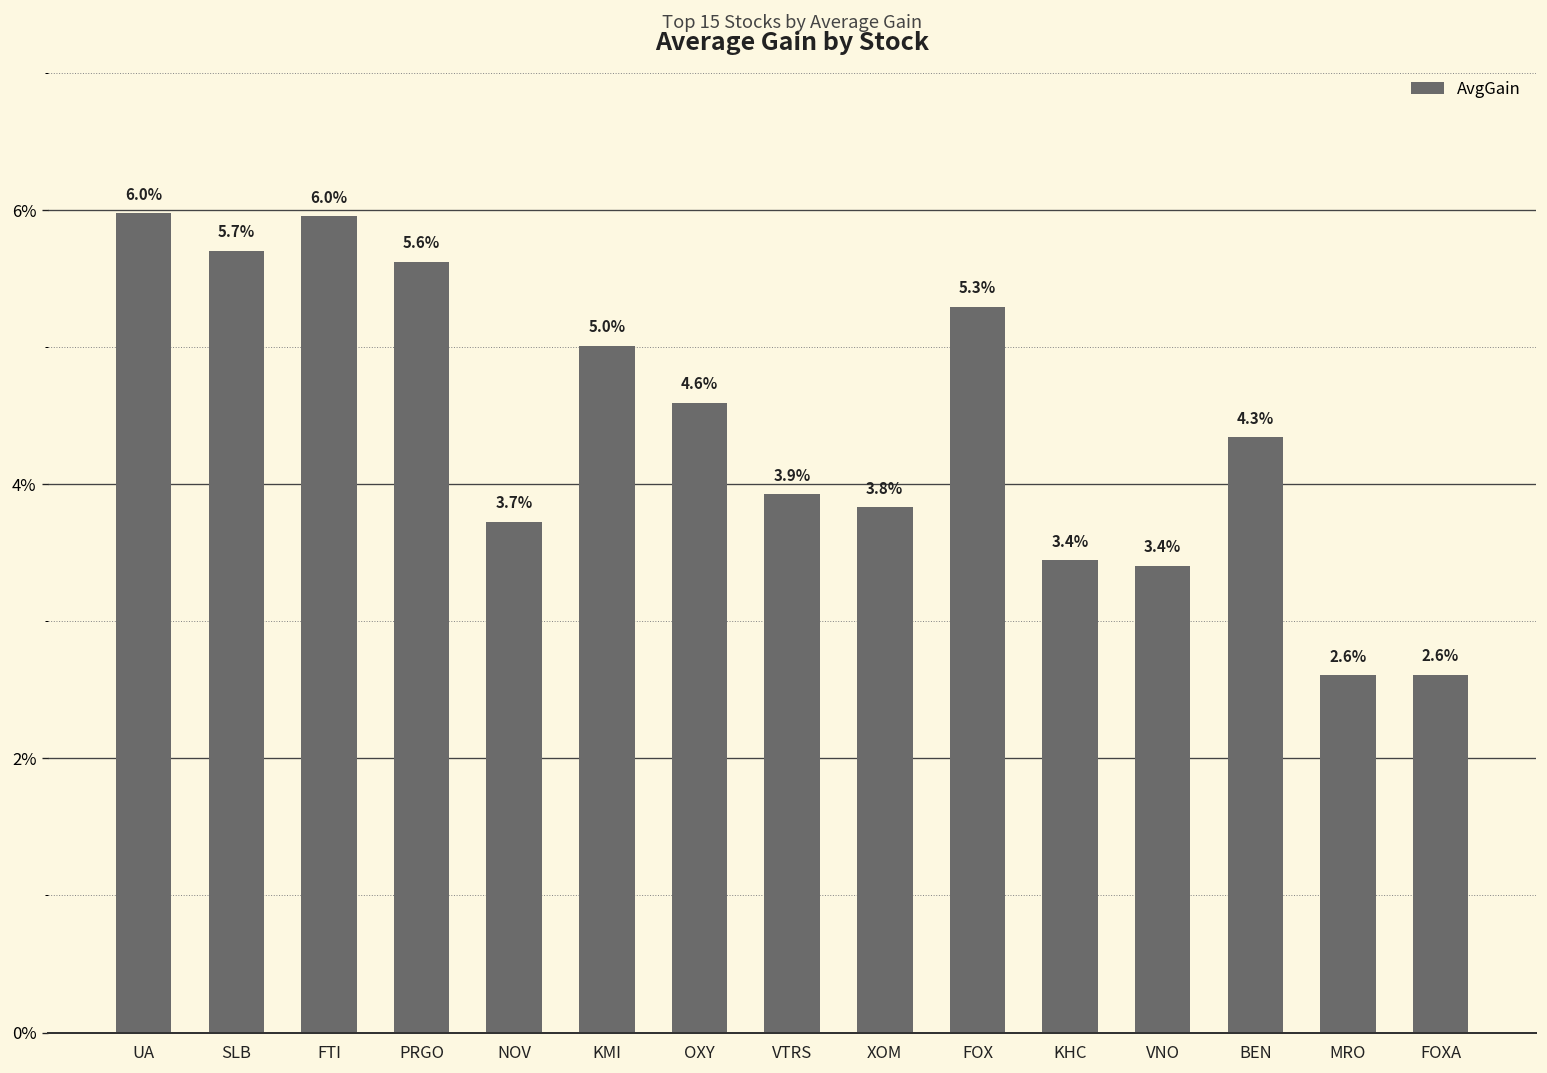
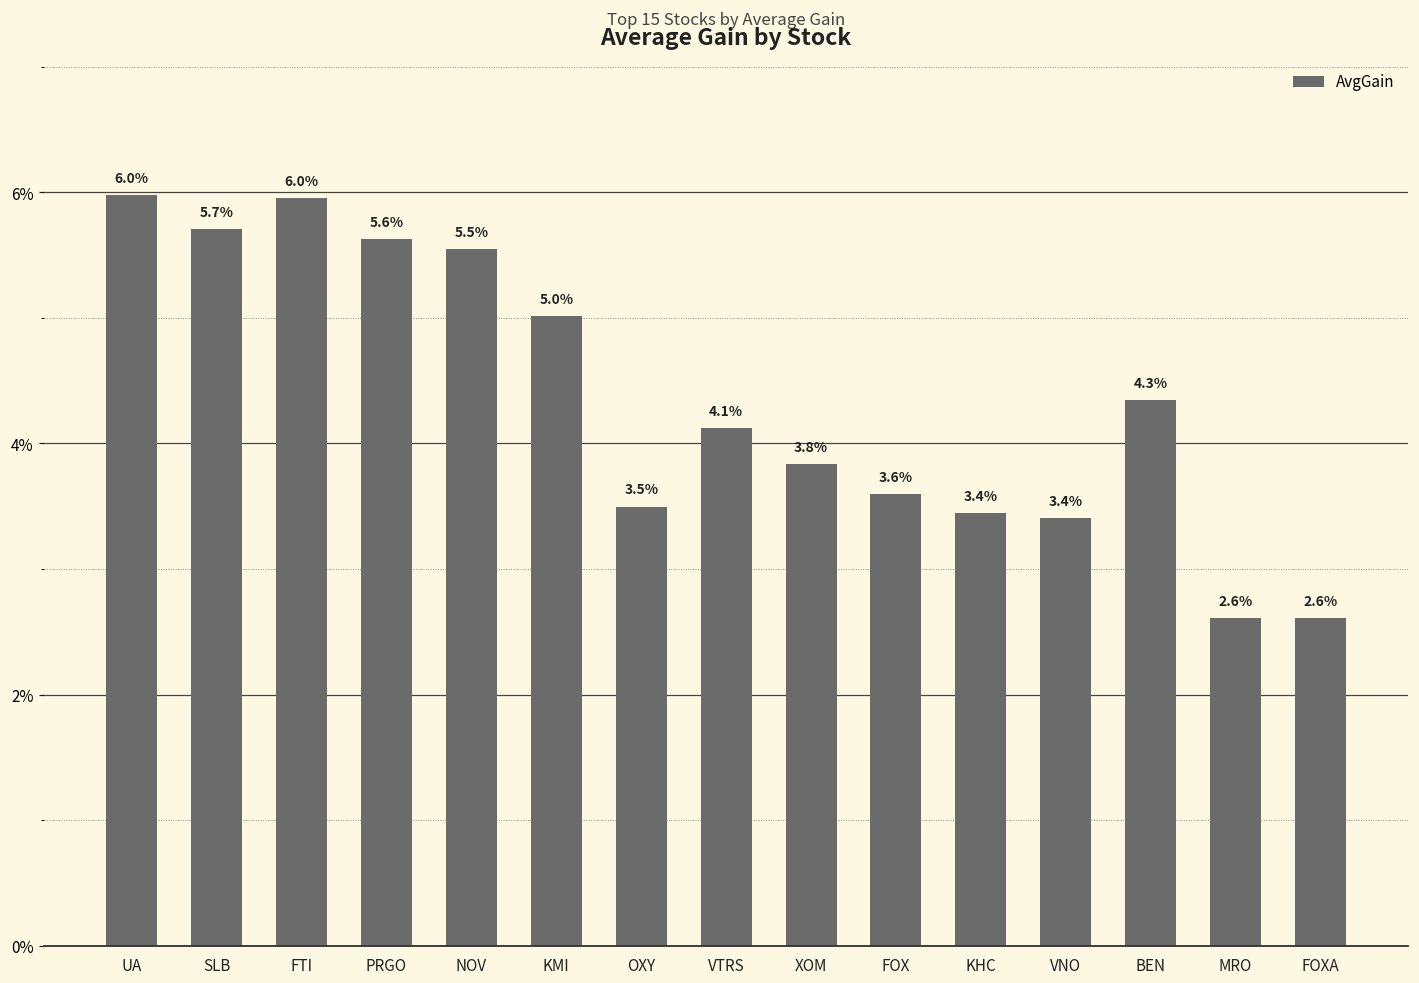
NOV: 3.7% -> 5.5%
OXY: 4.6% -> 3.5%
VTRS: 3.9% -> 4.1%
FOX: 5.3% -> 3.6%
